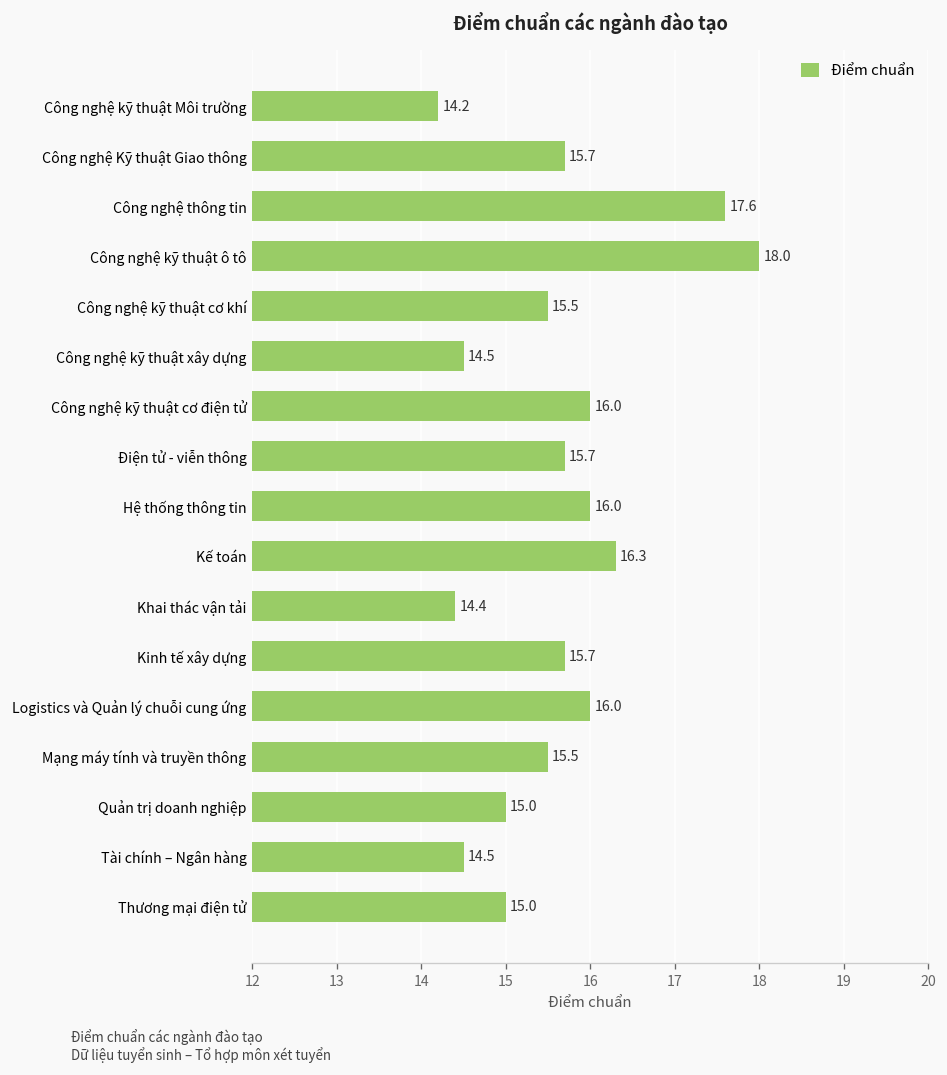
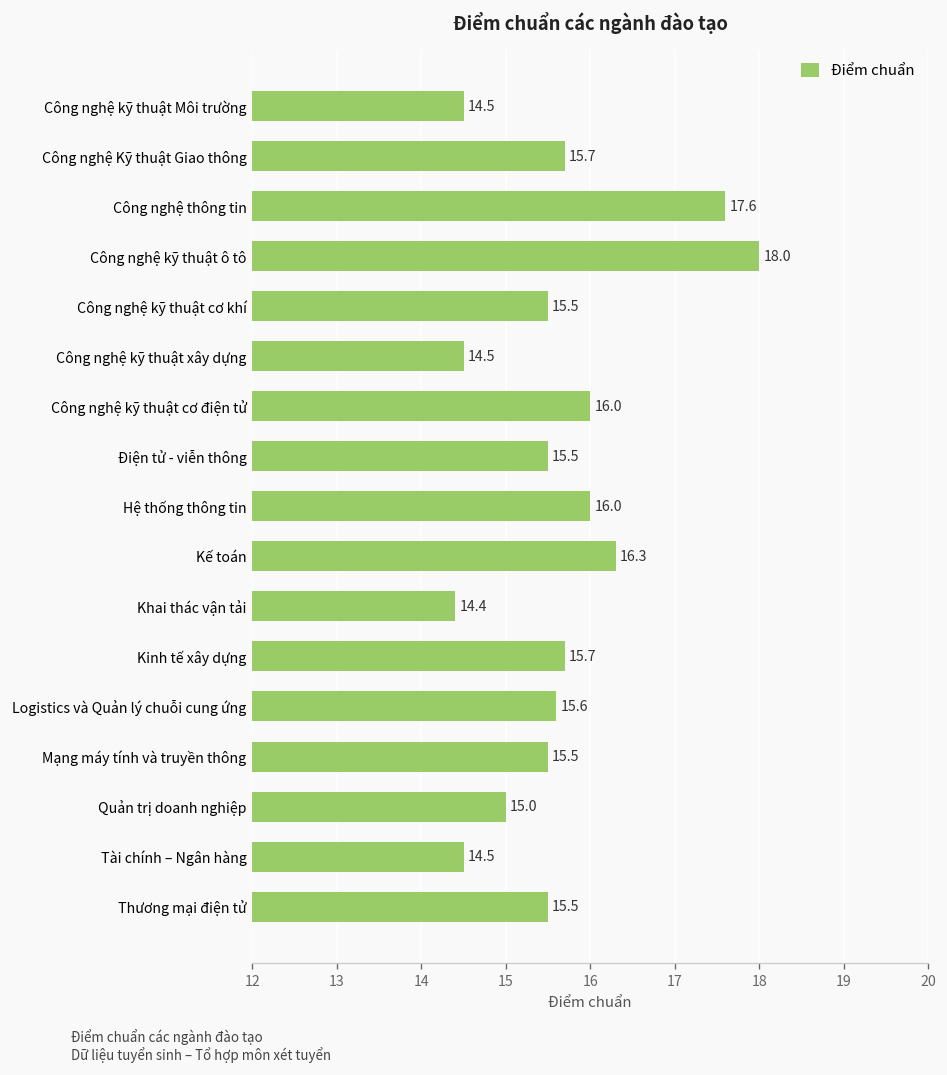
Công nghệ kỹ thuật Môi trường: 14.2 -> 14.5
Điện tử - viễn thông: 15.7 -> 15.5
Logistics và Quản lý chuỗi cung ứng: 16.0 -> 15.6
Thương mại điện tử: 15.0 -> 15.5
